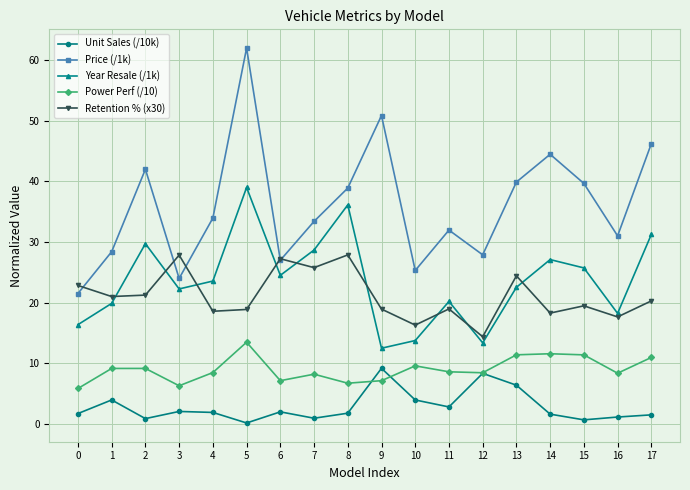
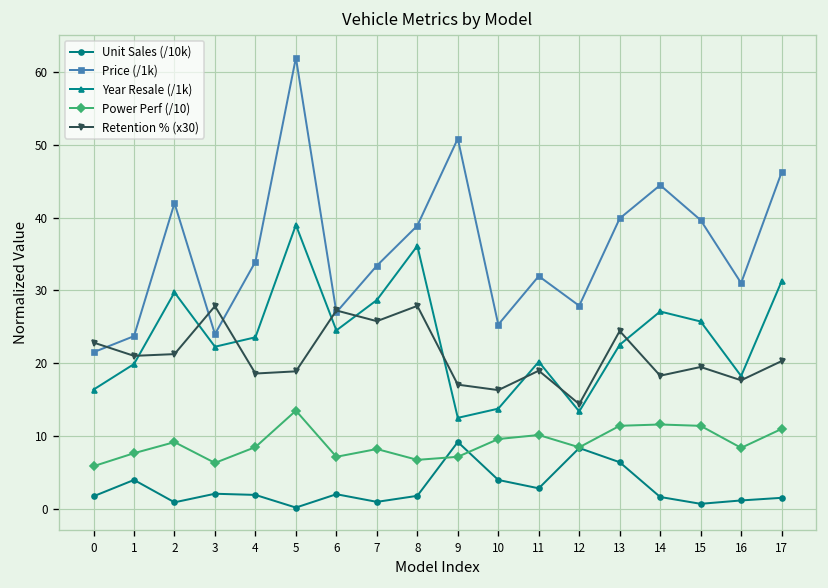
Price (/1k), 1: 28 -> 24
Power Perf (/10), 1: 9 -> 8
Retention % (x30), 9: 19 -> 17
Power Perf (/10), 11: 9 -> 10
